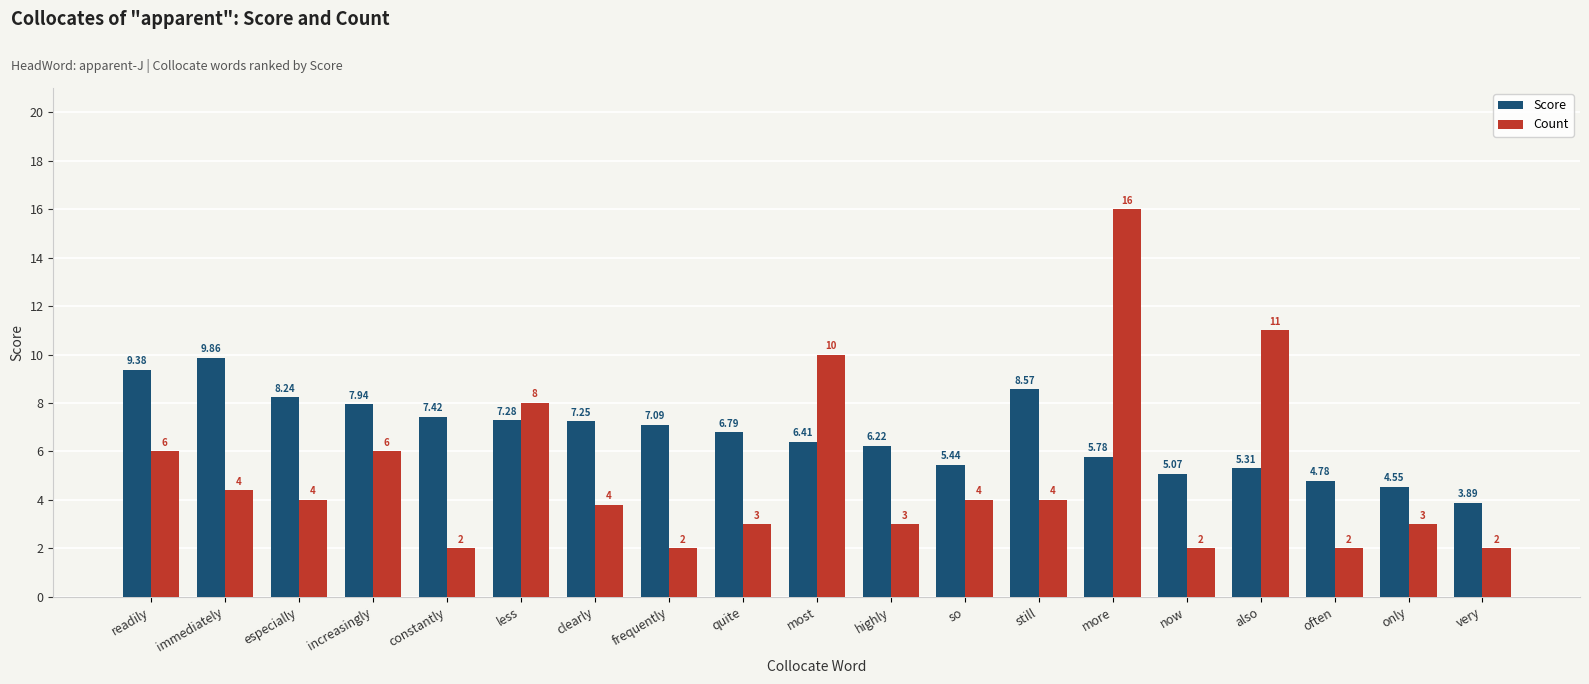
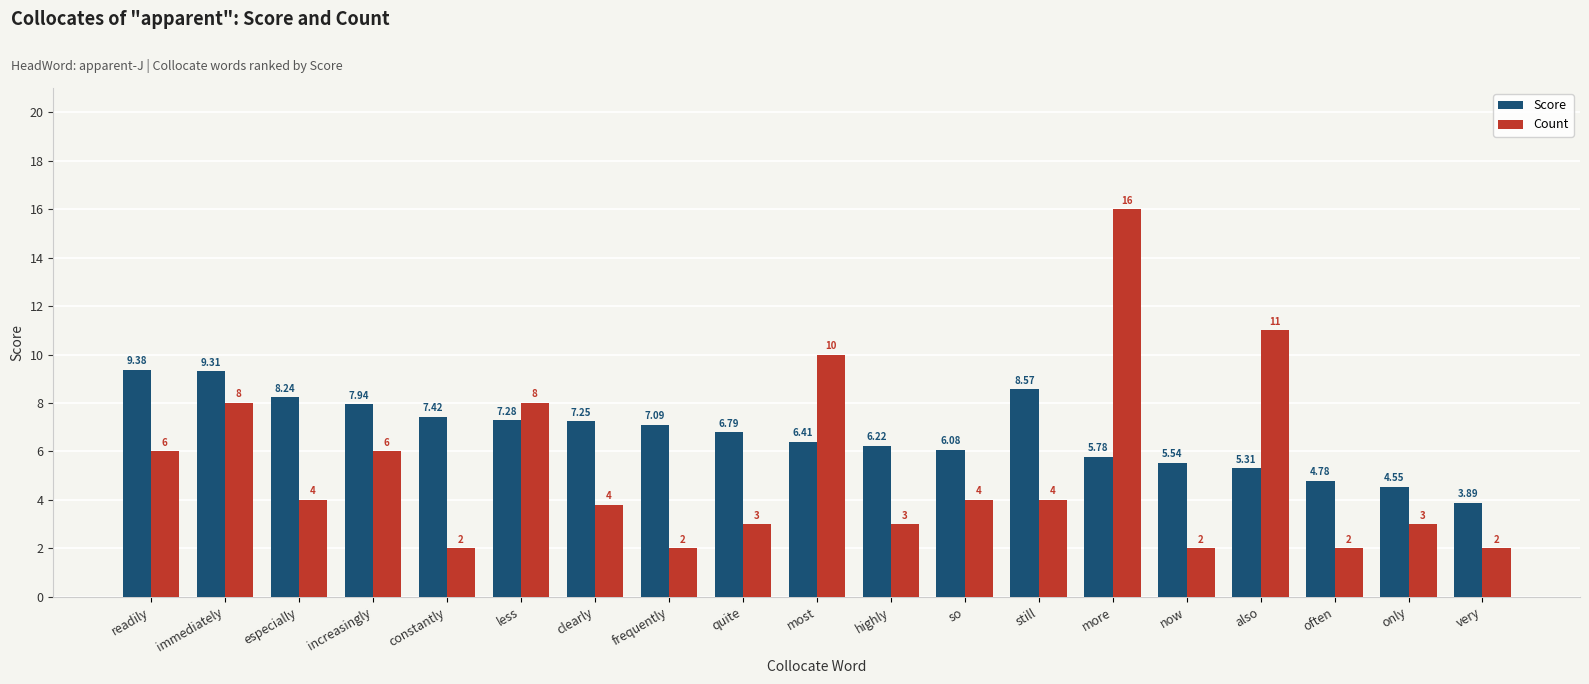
Score, immediately: 9.86 -> 9.31
Count, immediately: 4 -> 8
Score, so: 5.44 -> 6.08
Score, now: 5.07 -> 5.54
